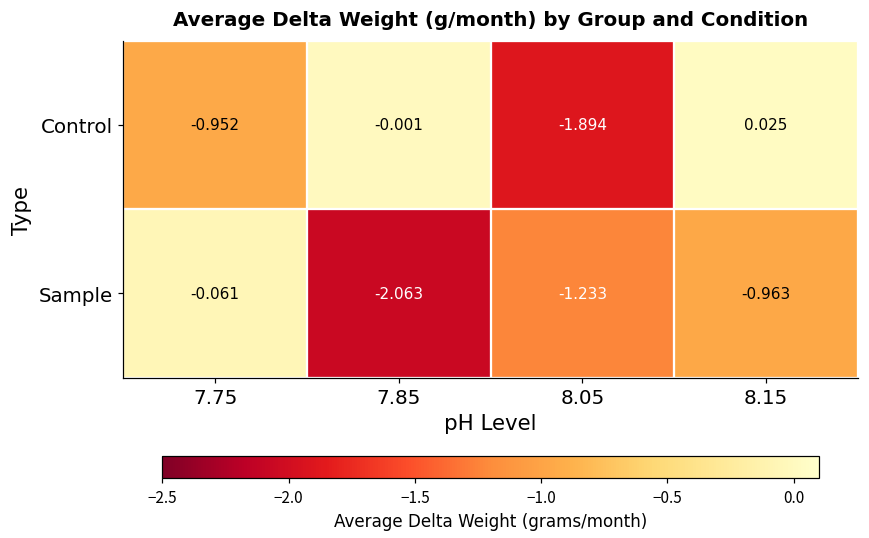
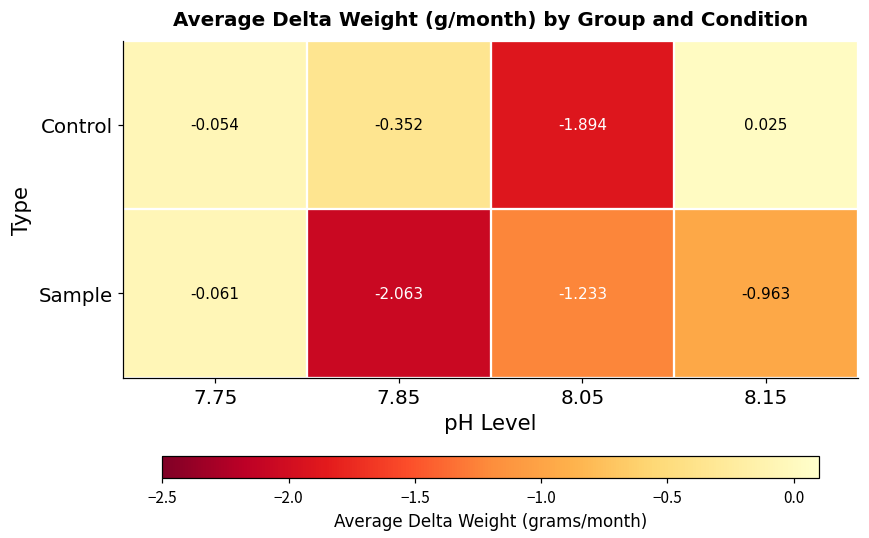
Control, 7.75: -0.952 -> -0.054
Control, 7.85: -0.001 -> -0.352
